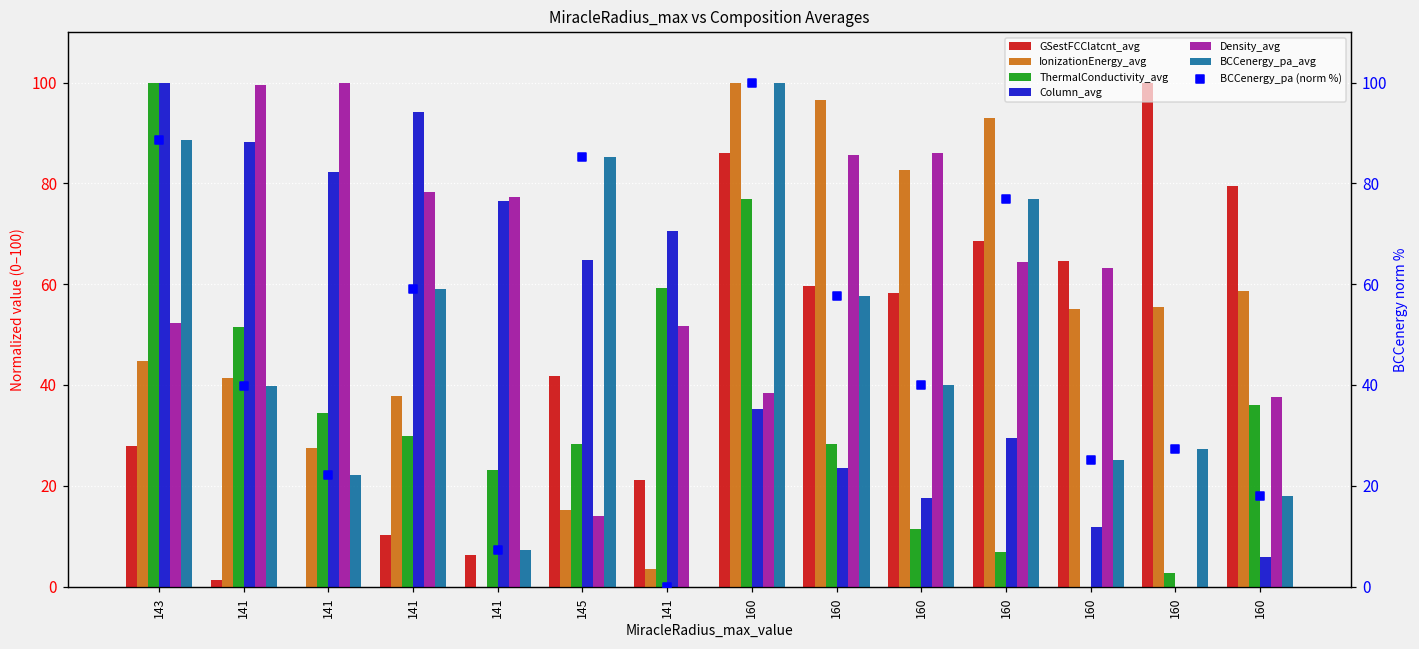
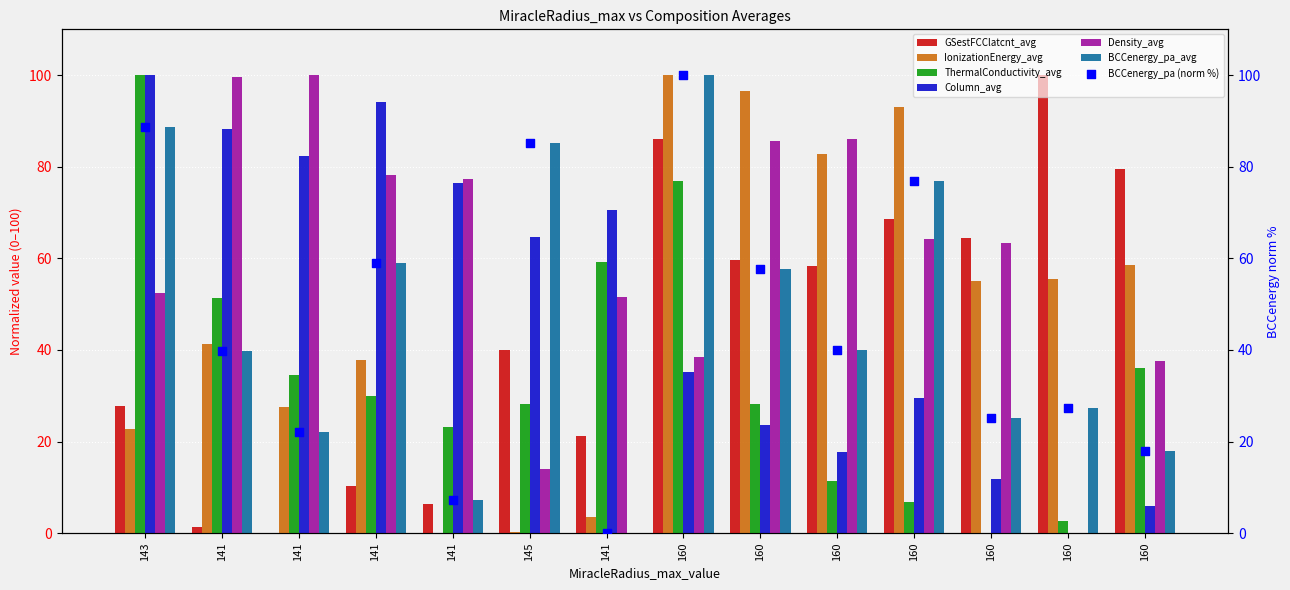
IonizationEnergy_avg, 143: 45 -> 23
GSestFCClatcnt_avg, 145: 42 -> 40
IonizationEnergy_avg, 145: 15 -> 0
